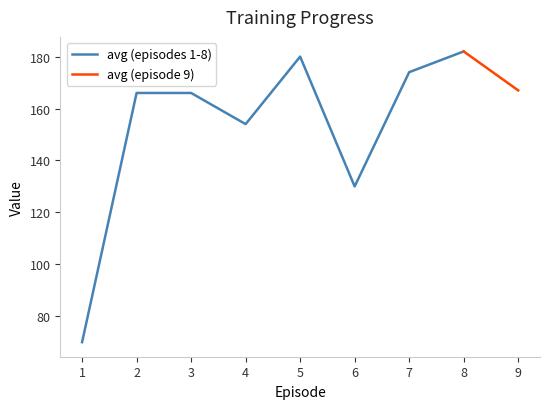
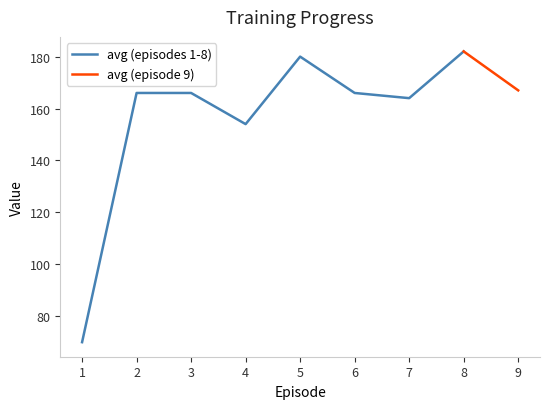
avg (episodes 1-8), 6: 130 -> 166
avg (episodes 1-8), 7: 174 -> 164
